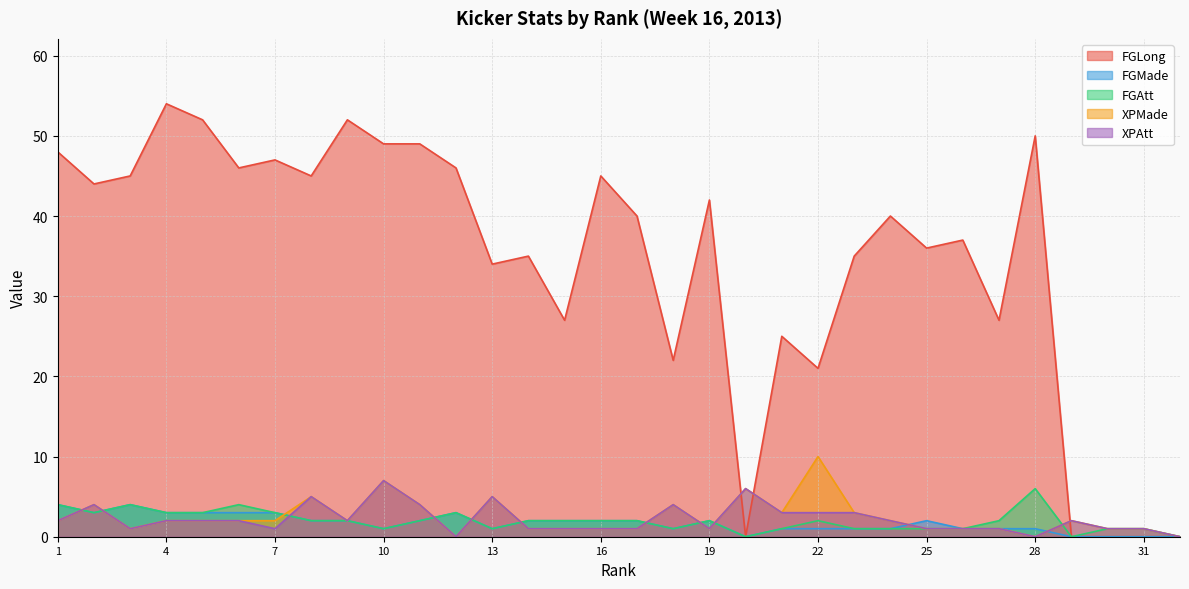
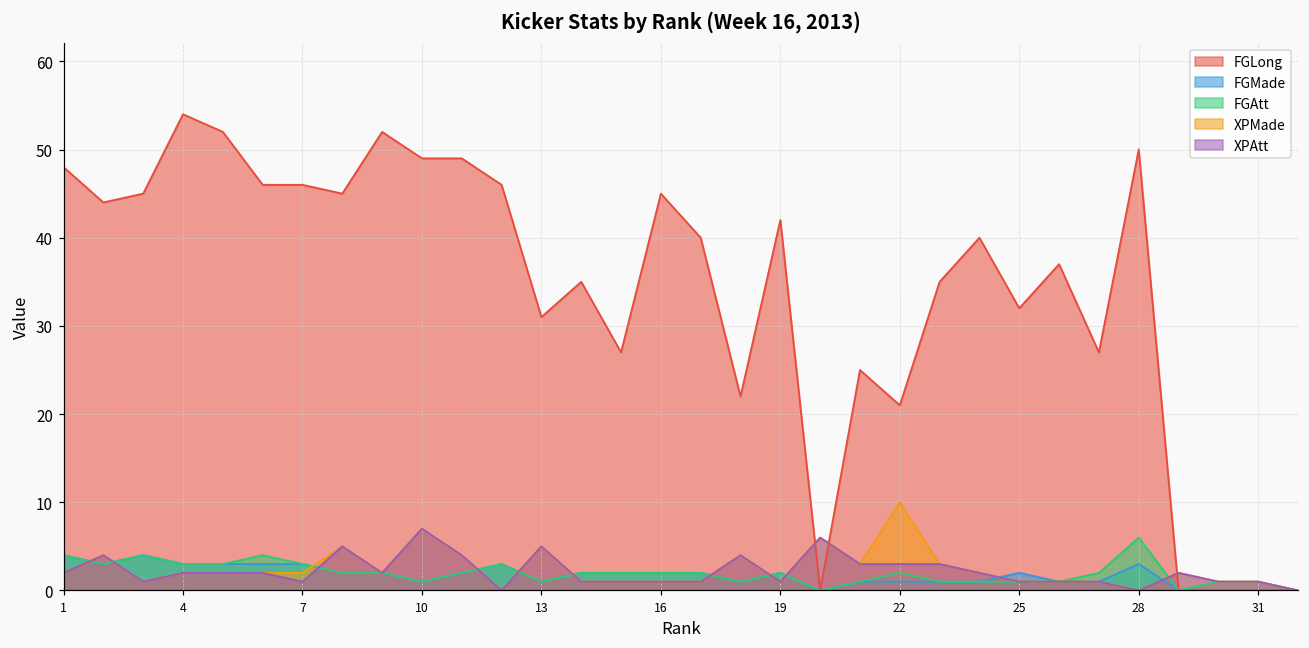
FGLong, 7: 47 -> 46
FGLong, 13: 34 -> 31
FGLong, 25: 36 -> 32
FGMade, 28: 1 -> 3
